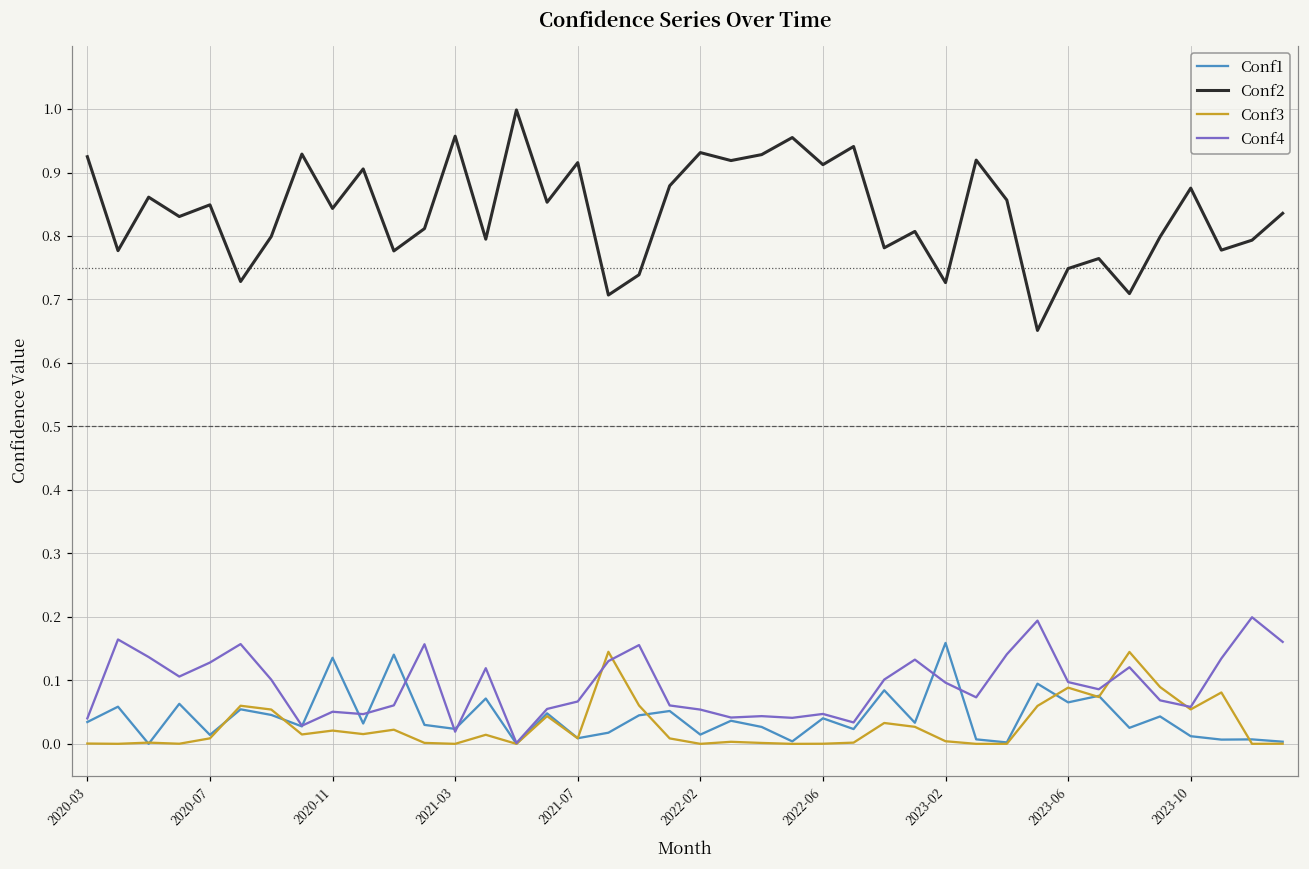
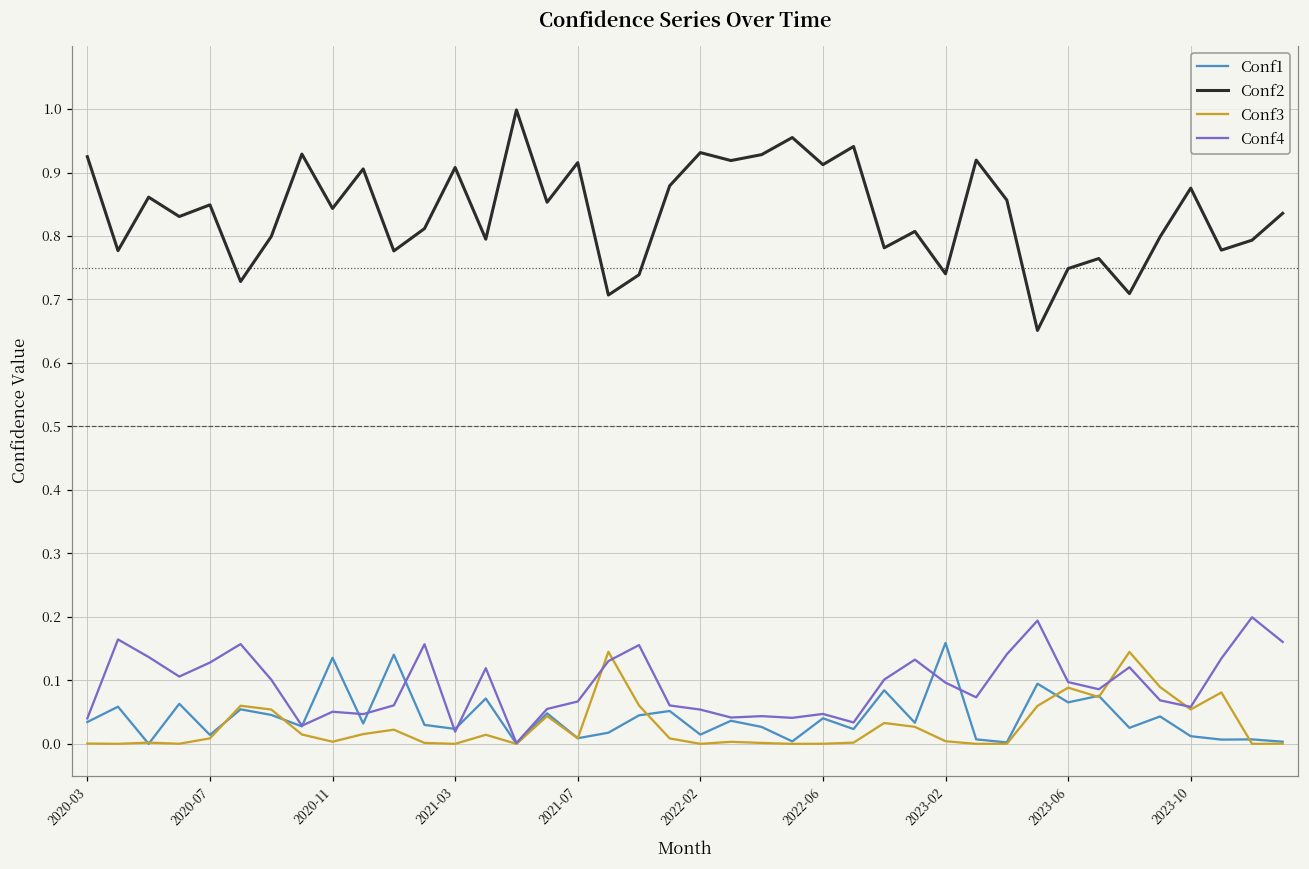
Conf3, 2020-11: 0.02 -> 0.00
Conf2, 2021-03: 0.96 -> 0.91
Conf2, 2023-02: 0.73 -> 0.74
